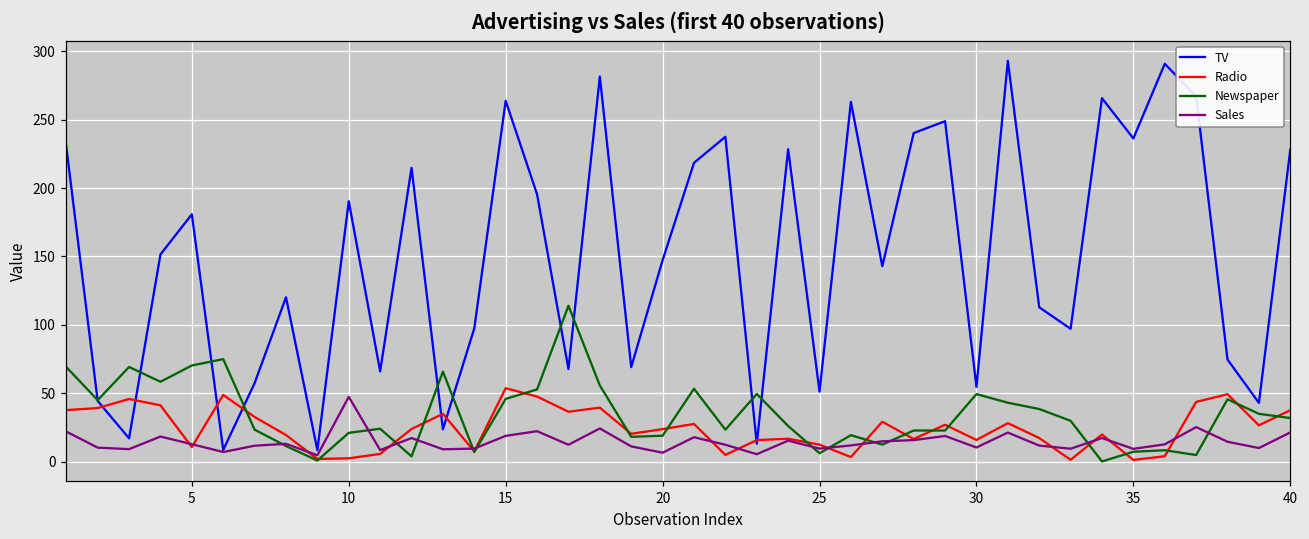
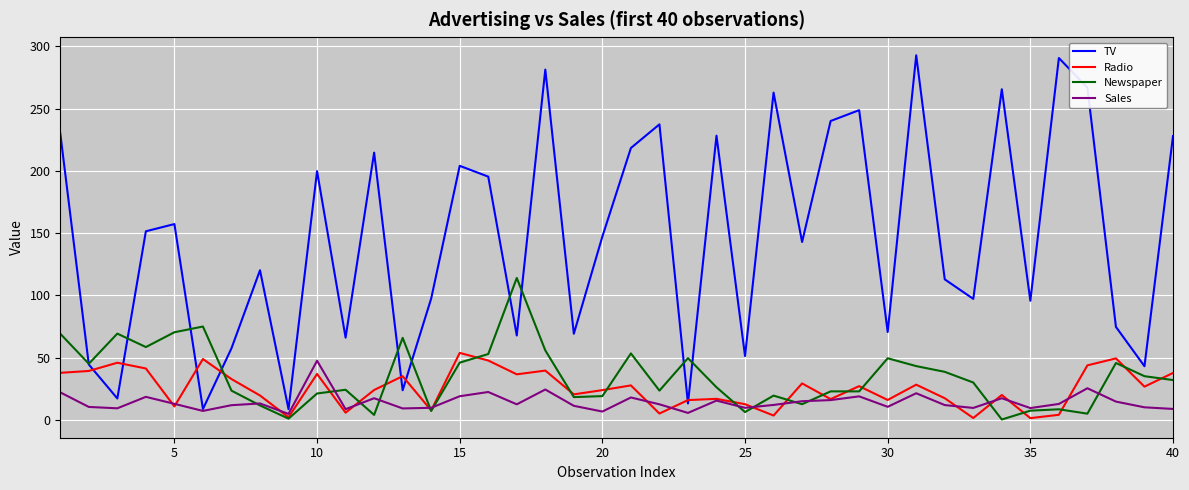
TV, 5: 181 -> 157
TV, 10: 190 -> 200
Radio, 10: 3 -> 37
TV, 15: 264 -> 204
TV, 30: 55 -> 71
TV, 35: 236 -> 96
Sales, 40: 22 -> 9
